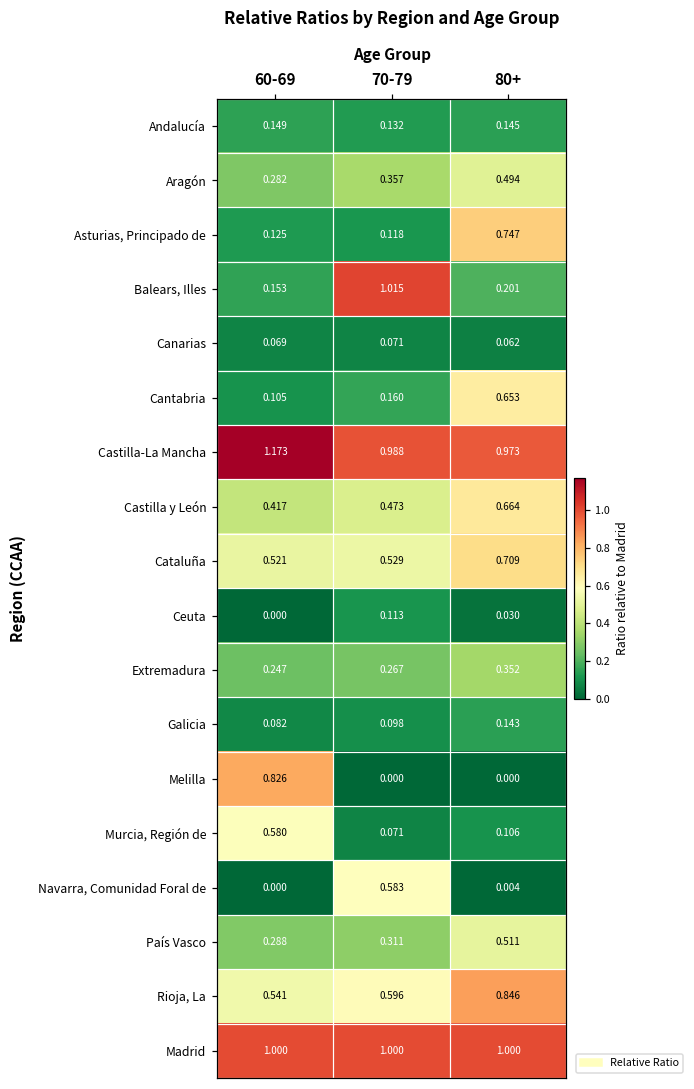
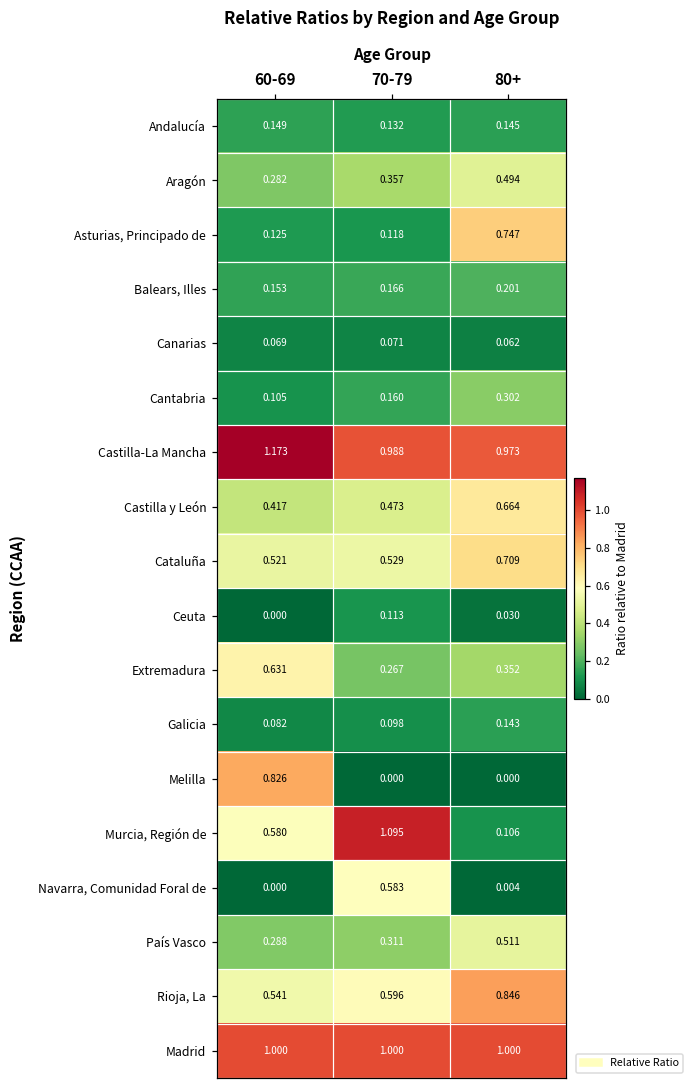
Balears, Illes, 70-79: 1.015 -> 0.166
Cantabria, 80+: 0.653 -> 0.302
Extremadura, 60-69: 0.247 -> 0.631
Murcia, Región de, 70-79: 0.071 -> 1.095
